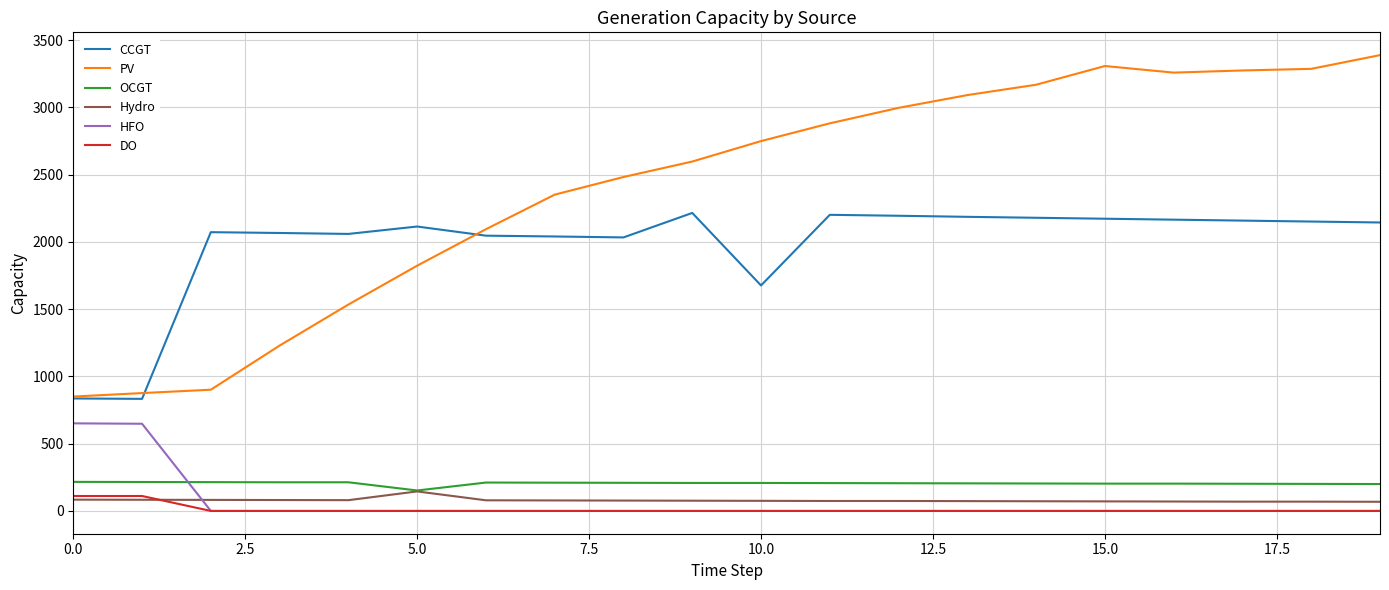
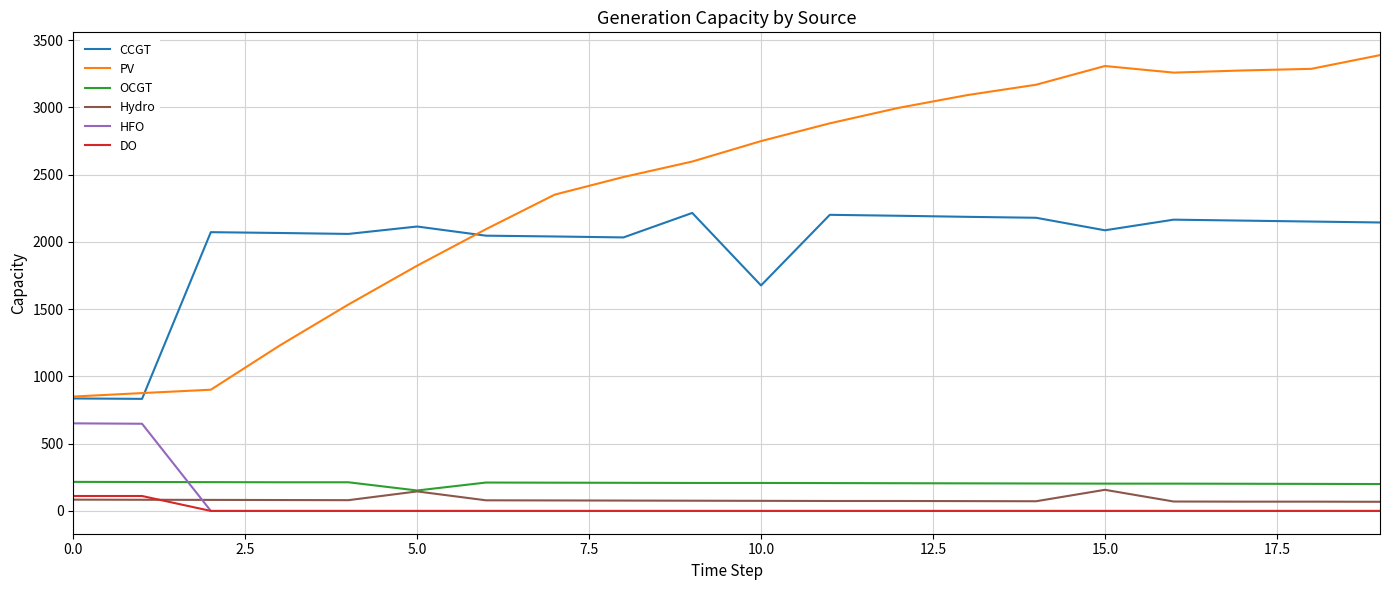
CCGT, 15.0: 2170 -> 2090
Hydro, 15.0: 70 -> 160
